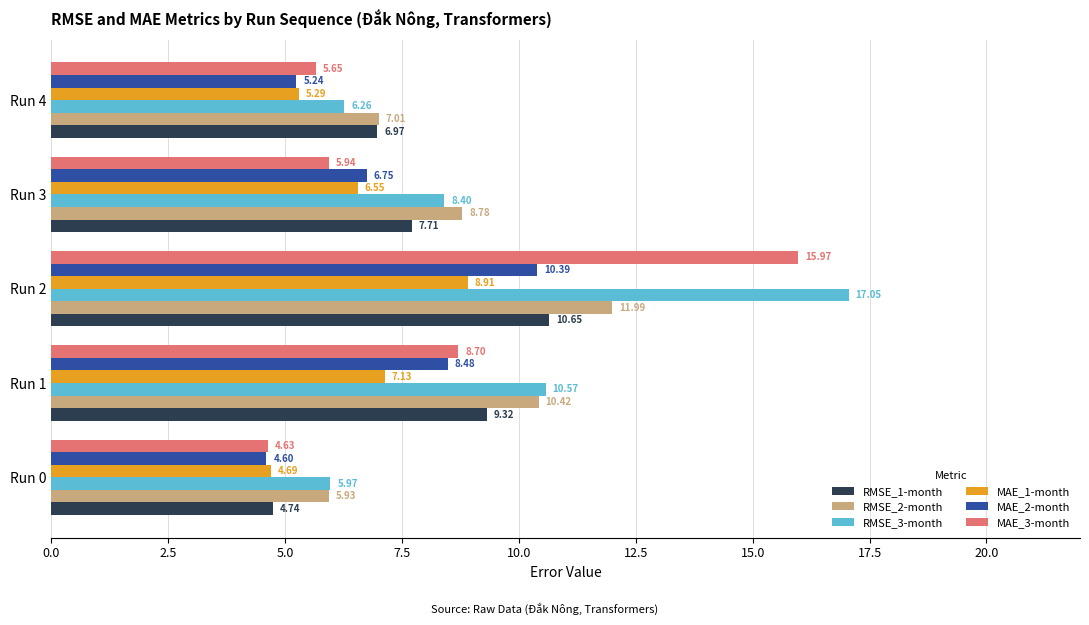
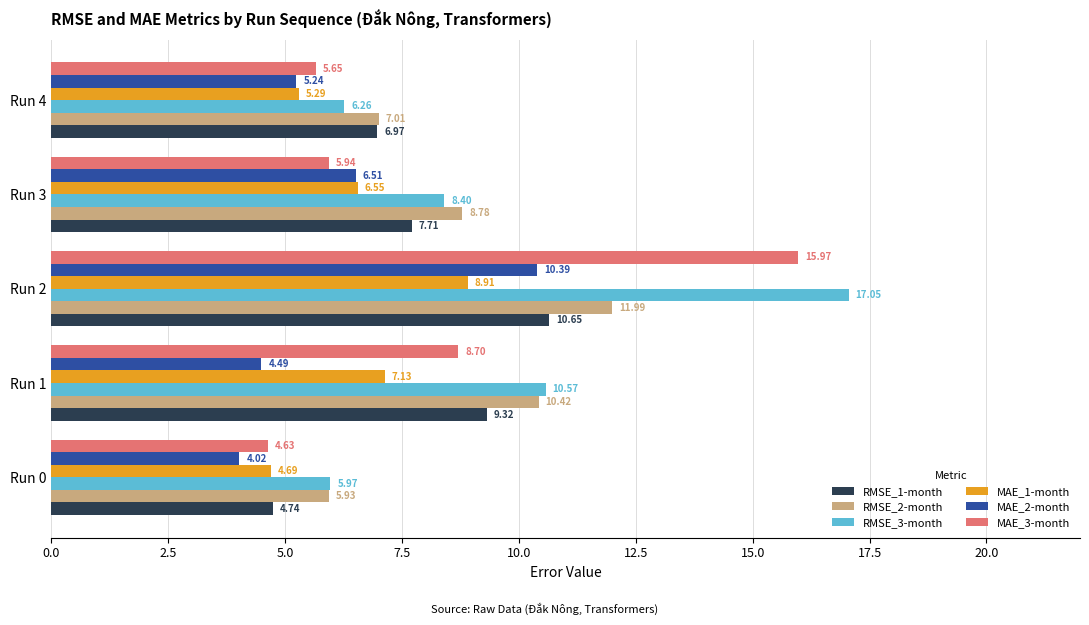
MAE_2-month, Run 3: 6.75 -> 6.51
MAE_2-month, Run 1: 8.48 -> 4.49
MAE_2-month, Run 0: 4.60 -> 4.02
